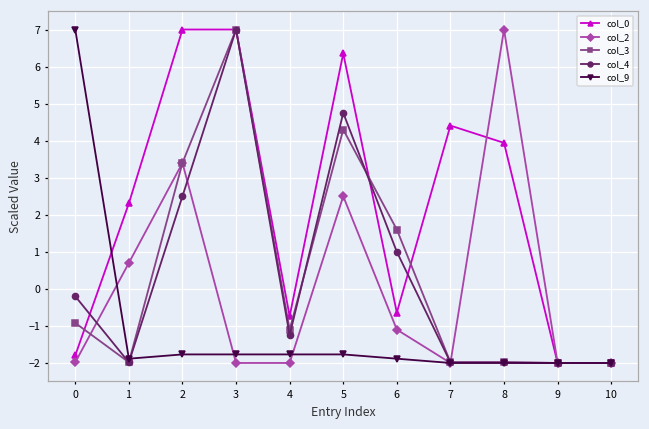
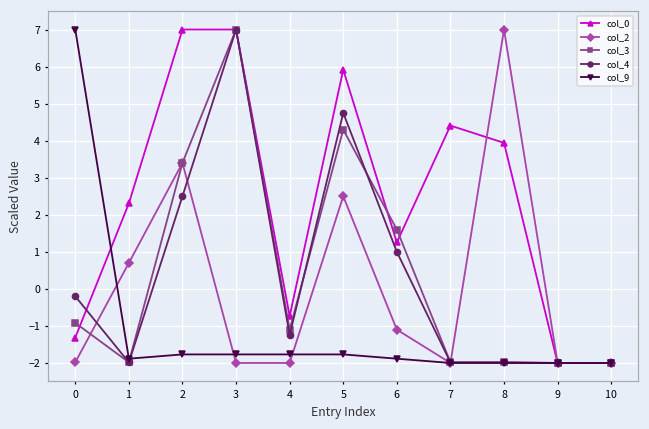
col_0, 0: -1.8 -> -1.3
col_0, 5: 6.4 -> 5.9
col_0, 6: -0.6 -> 1.3
